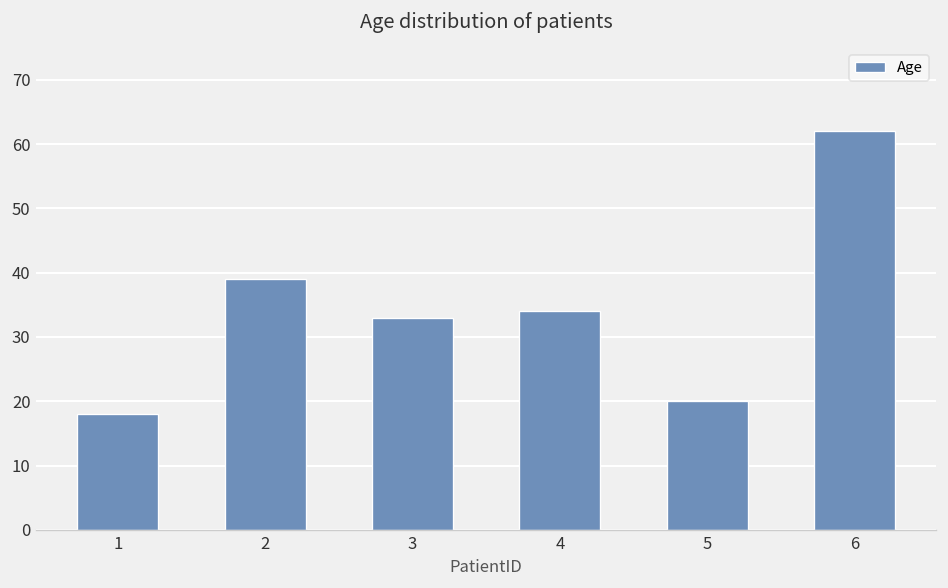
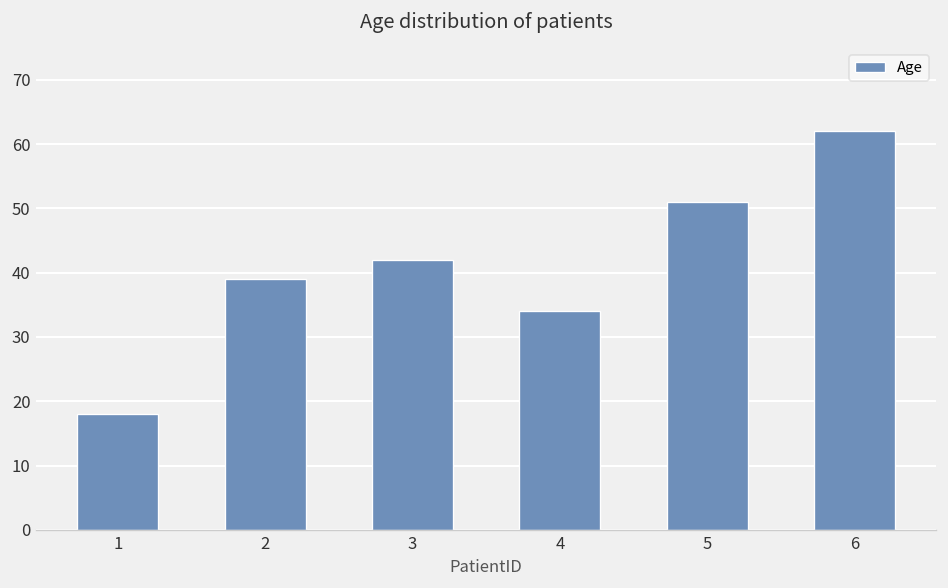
3: 33 -> 42
5: 20 -> 51
